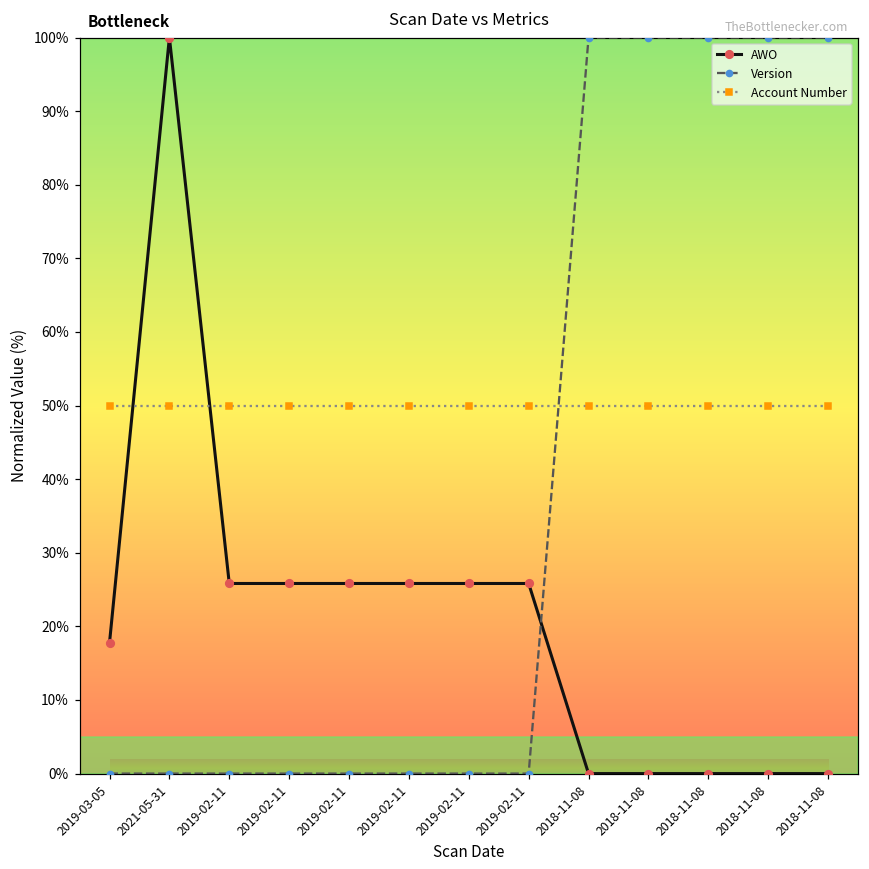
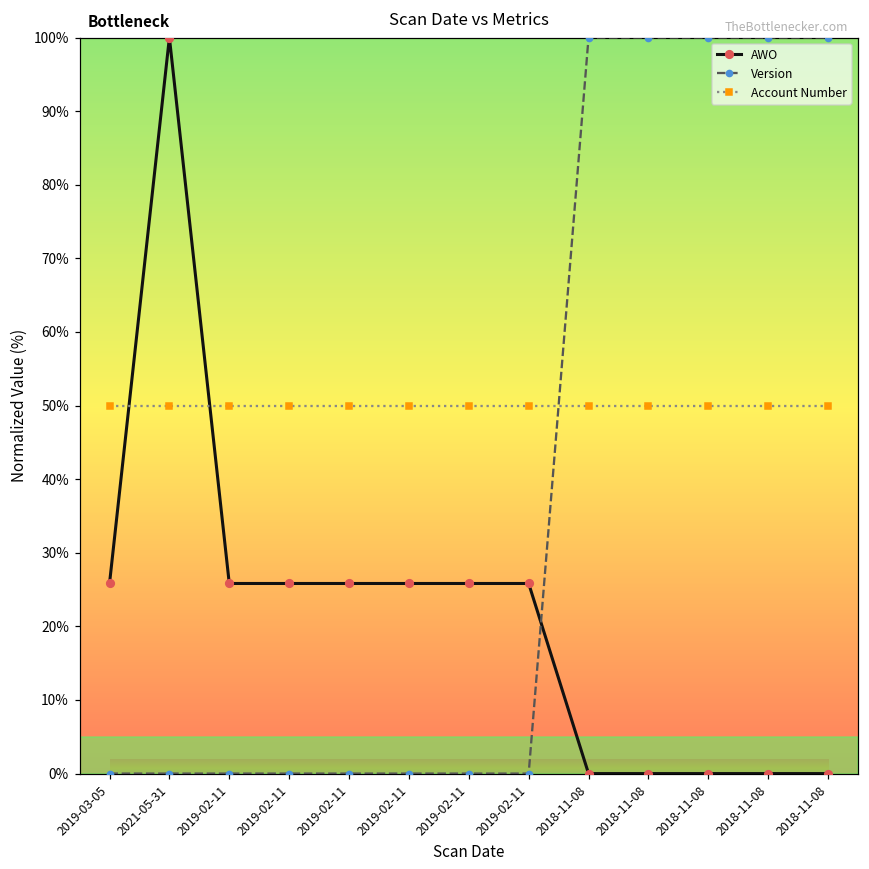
AWO, 2019-03-05: 18% -> 26%
